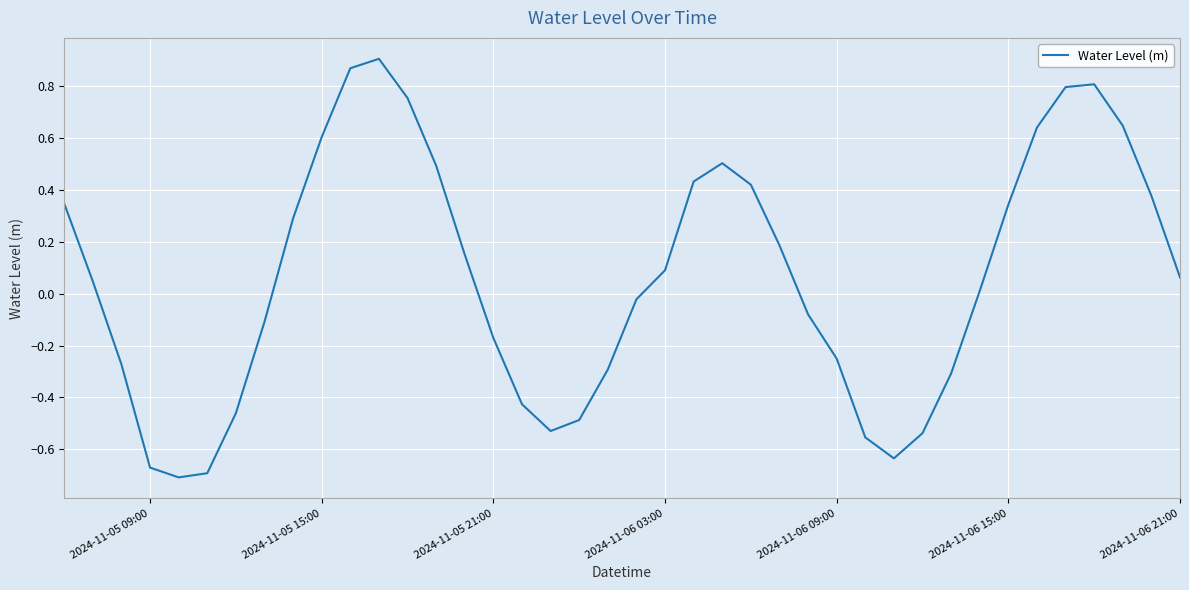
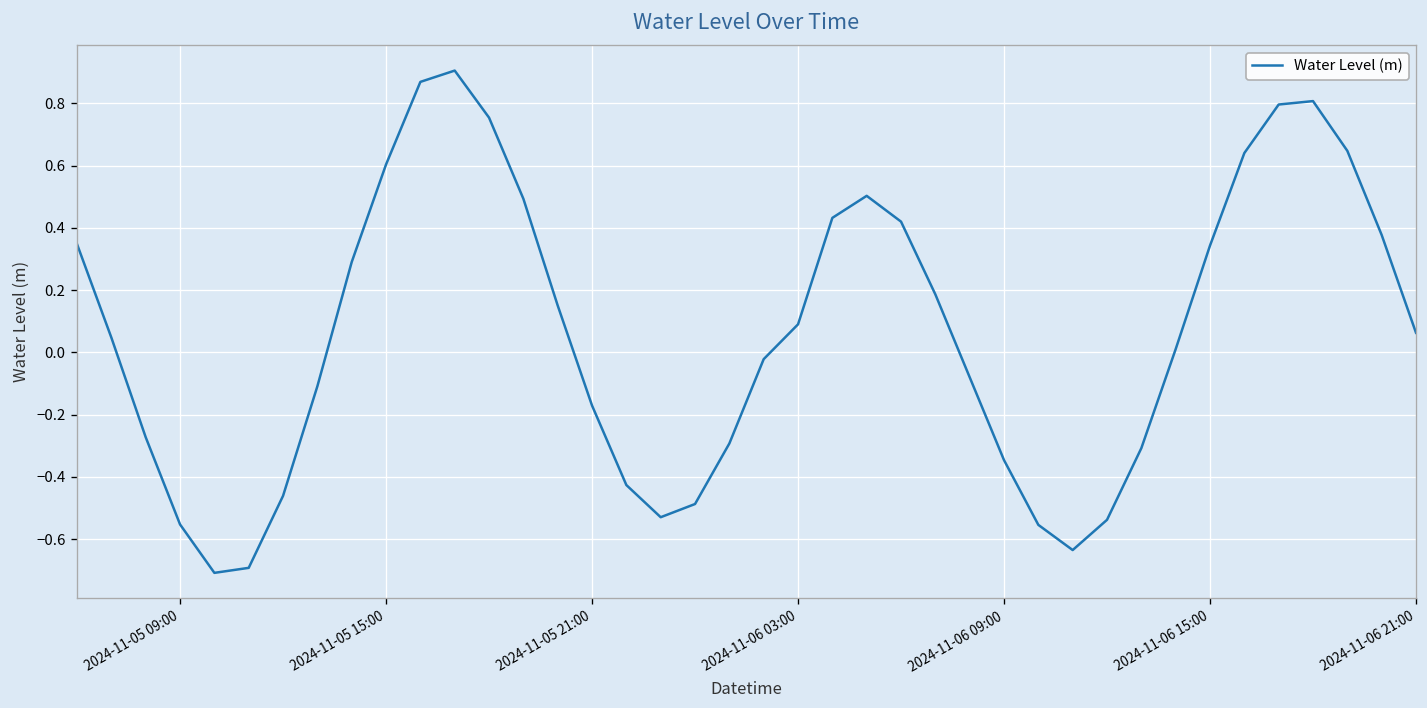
2024-11-05 09:00: -0.67 -> -0.55
2024-11-06 09:00: -0.25 -> -0.35
